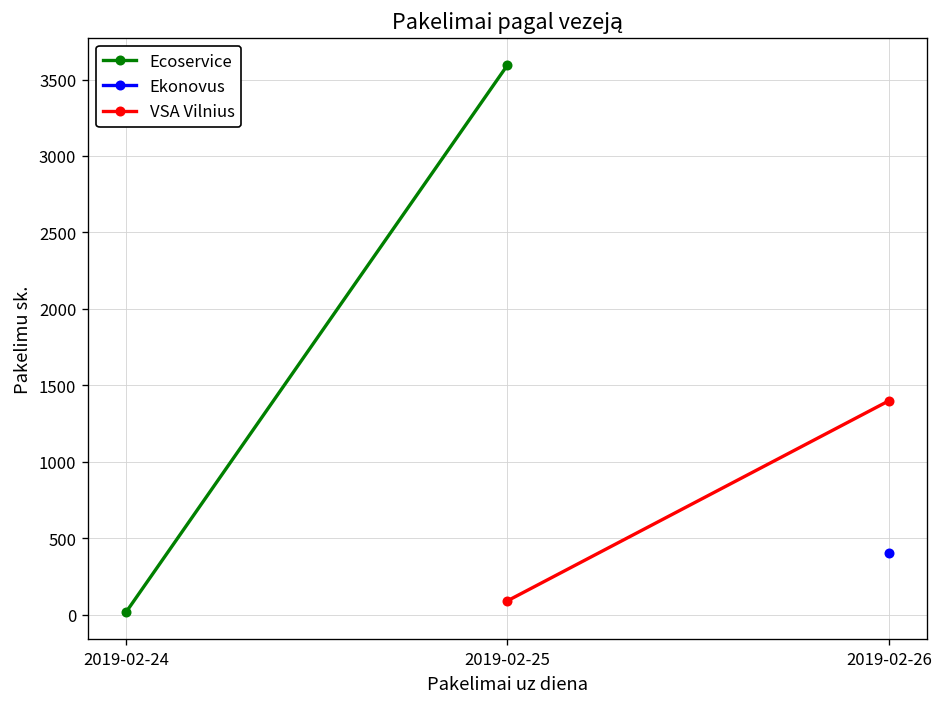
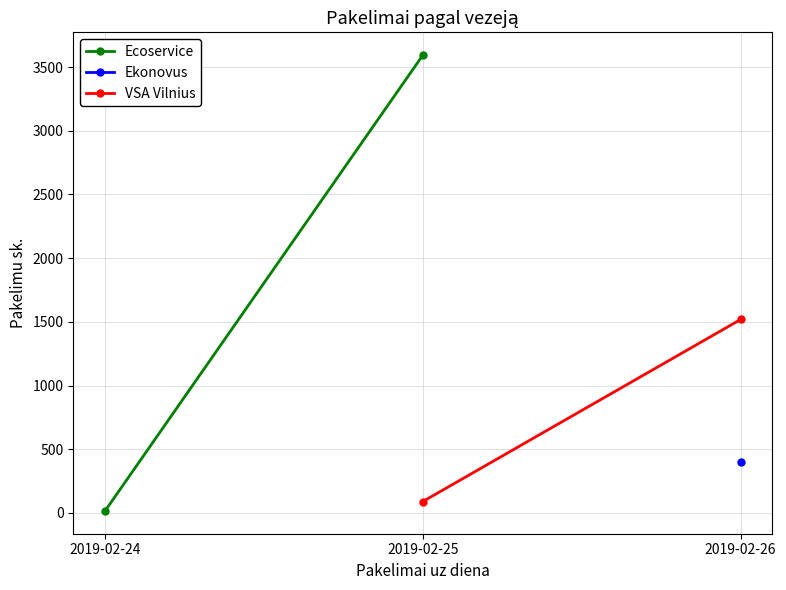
VSA Vilnius, 2019-02-26: 1400 -> 1520
